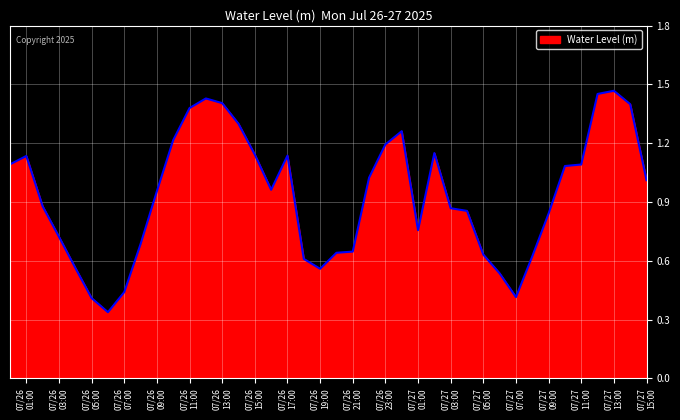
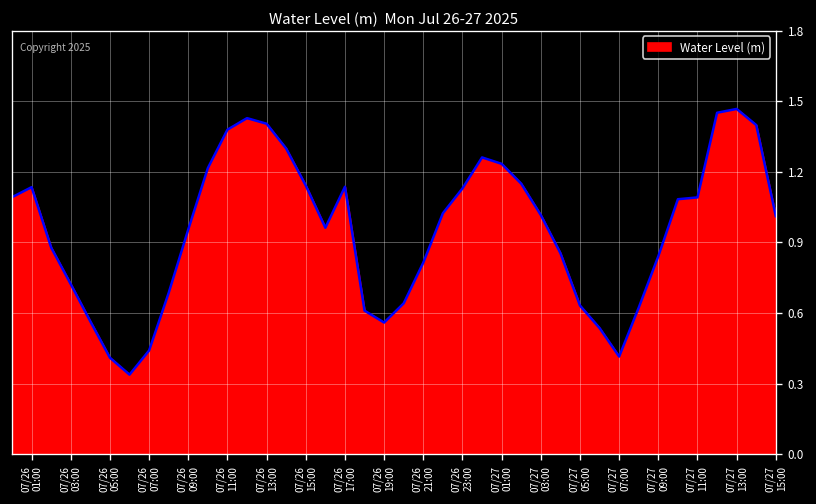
07/26 21:00: 0.65 -> 0.81
07/26 23:00: 1.19 -> 1.13
07/27 01:00: 0.76 -> 1.23
07/27 03:00: 0.87 -> 1.02
